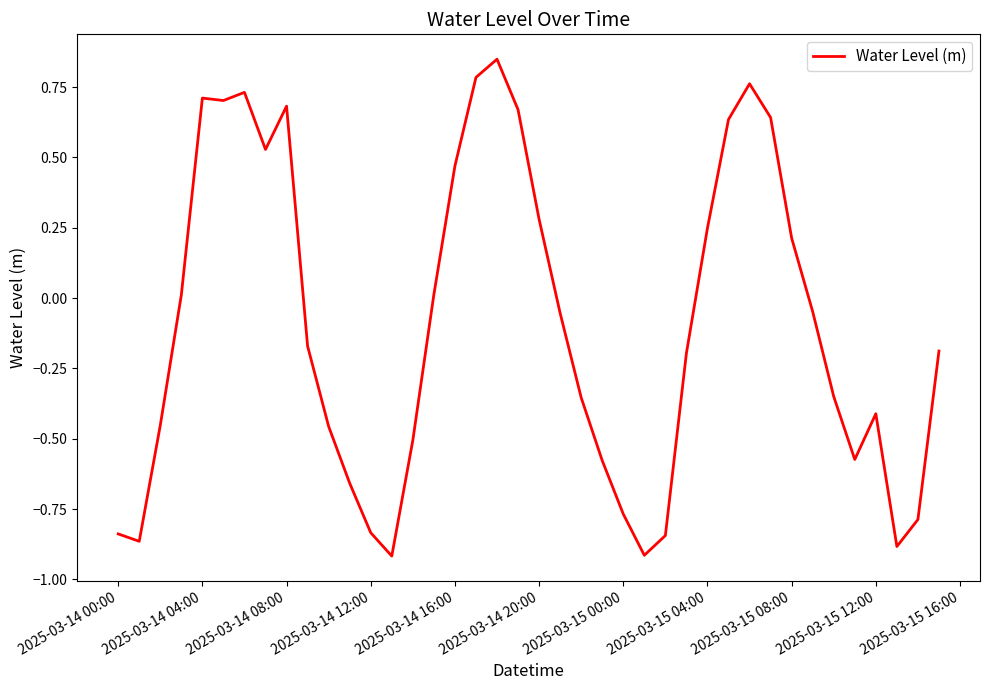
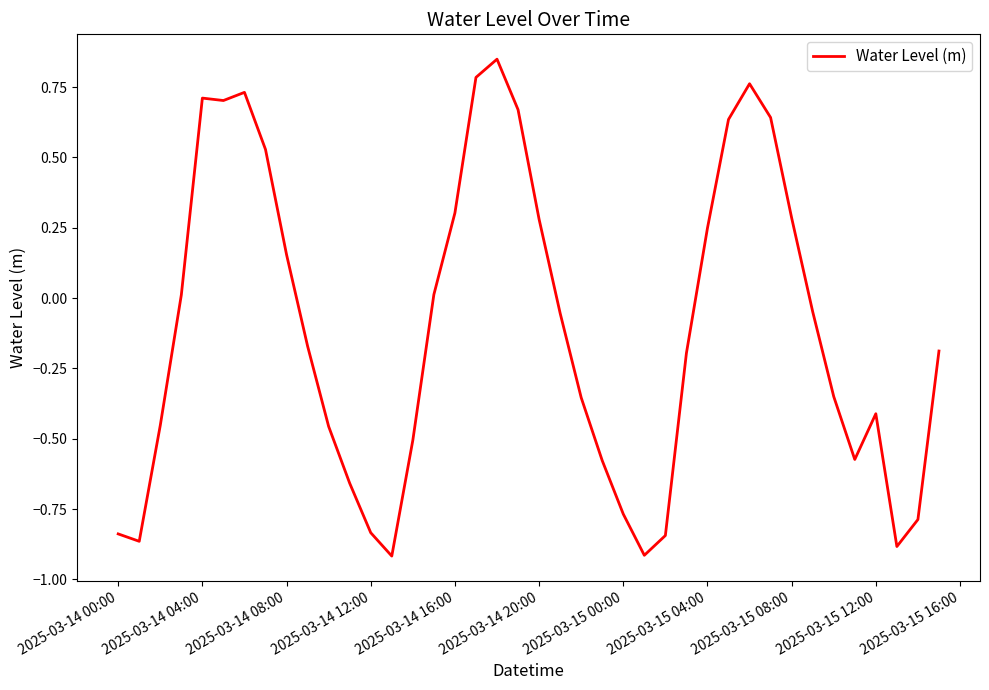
2025-03-14 08:00: 0.68 -> 0.15
2025-03-14 16:00: 0.47 -> 0.30
2025-03-15 08:00: 0.21 -> 0.28
